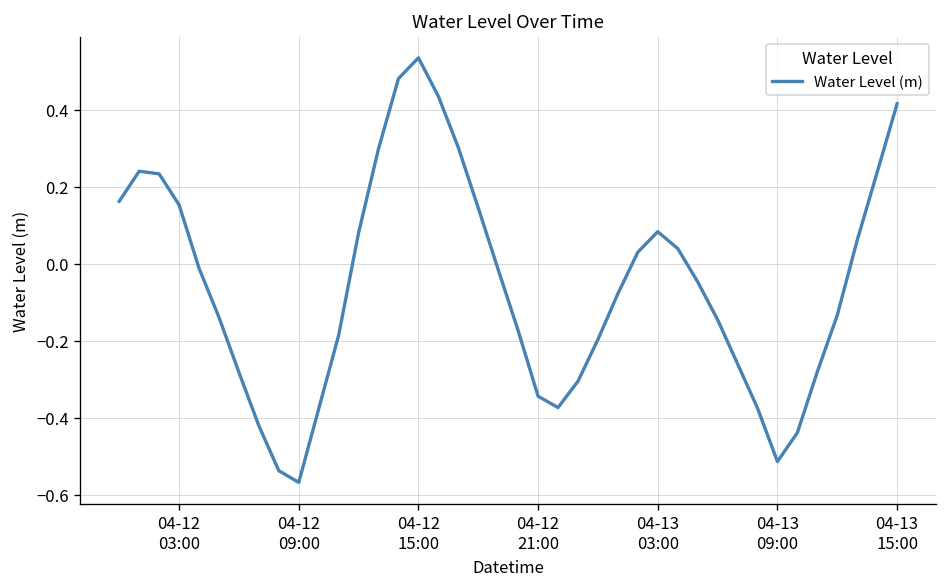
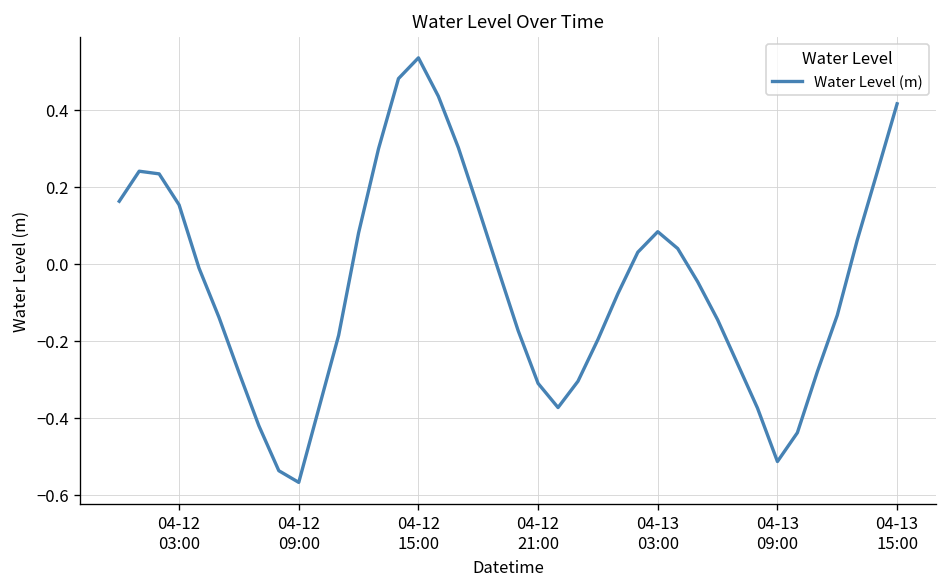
04-12 21:00: -0.34 -> -0.31
